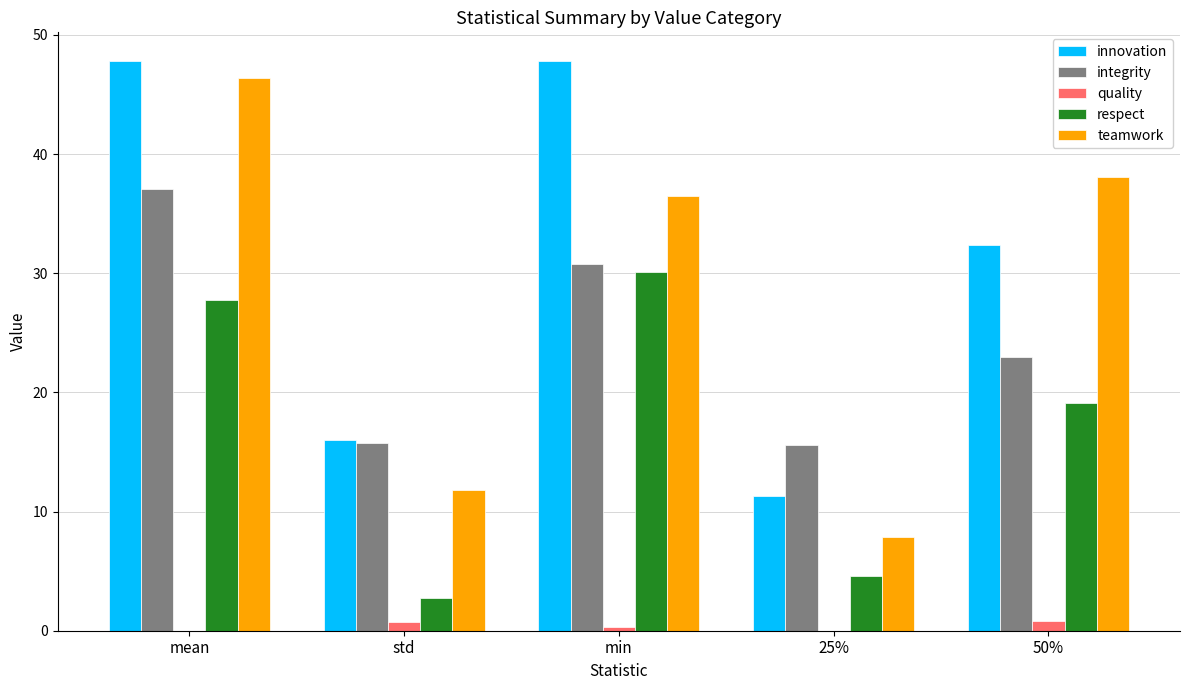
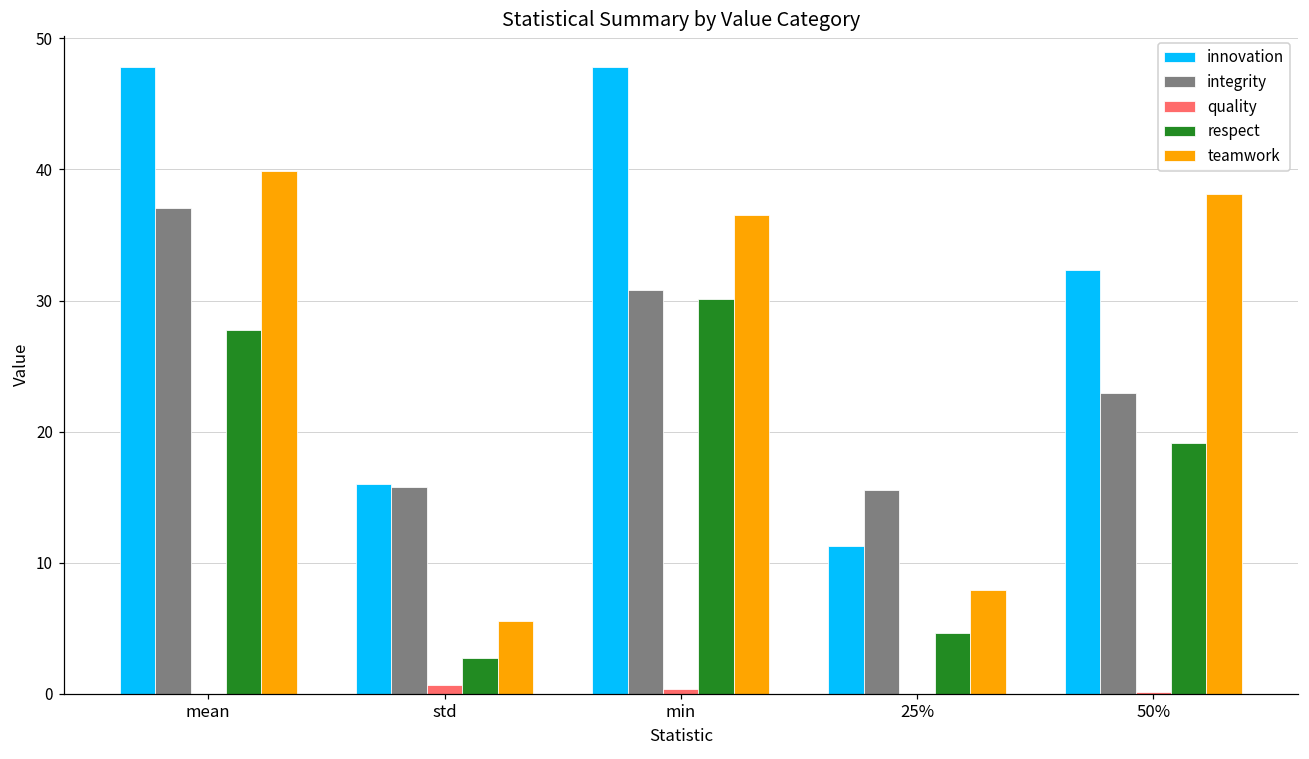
teamwork, mean: 46.4 -> 39.9
teamwork, std: 11.8 -> 5.5
quality, 50%: 0.8 -> 0.1
